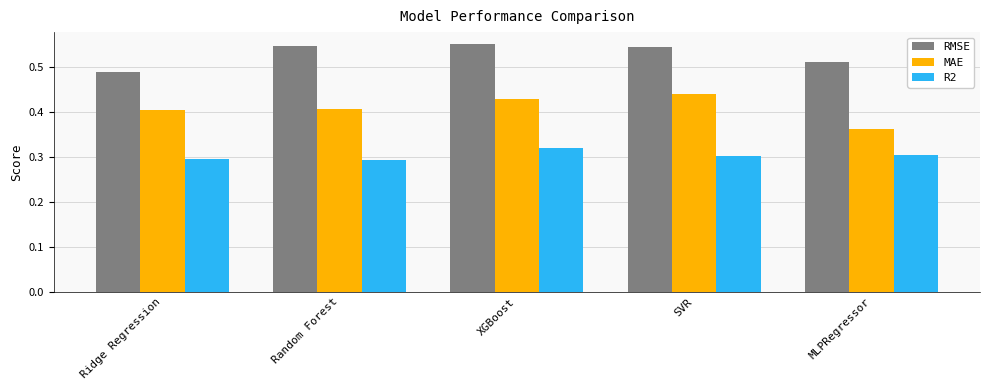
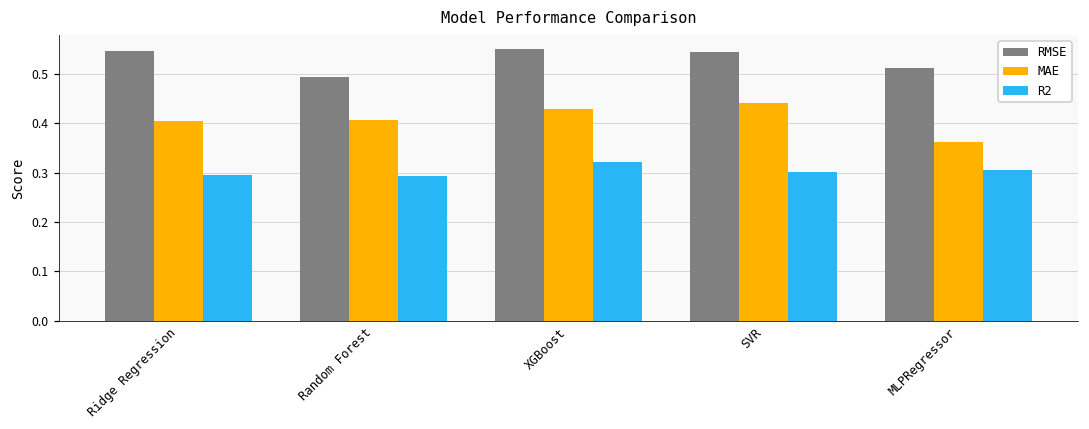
RMSE, Ridge Regression: 0.49 -> 0.55
RMSE, Random Forest: 0.55 -> 0.49
